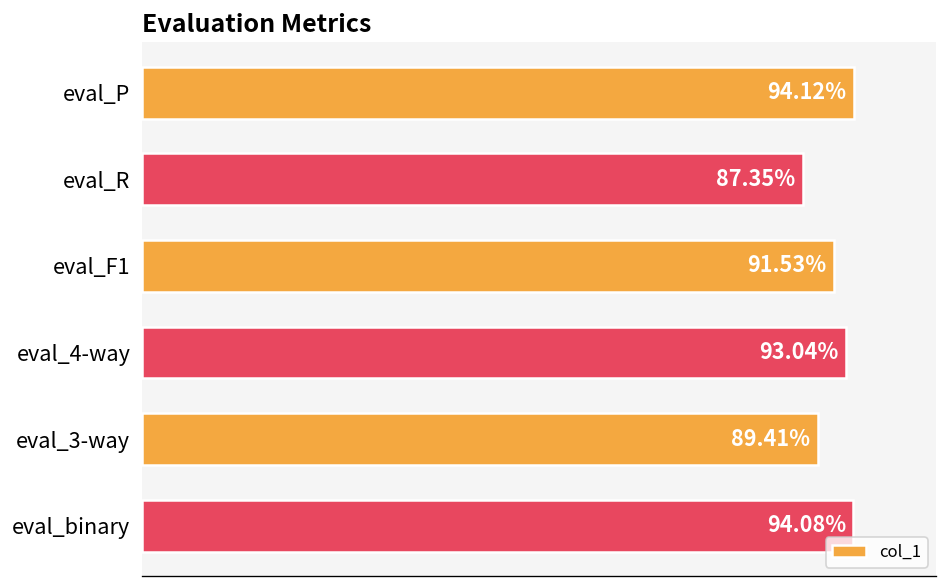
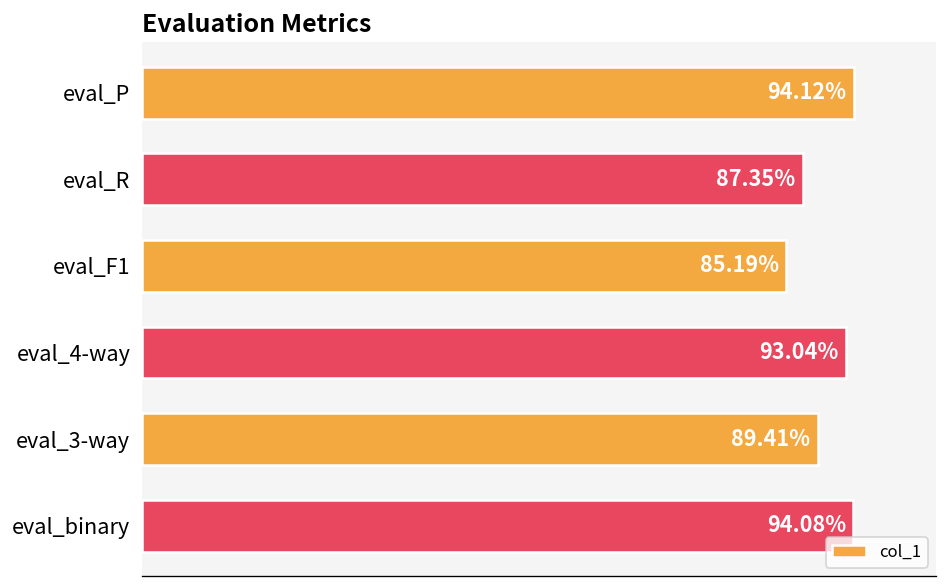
eval_F1: 91.53% -> 85.19%
